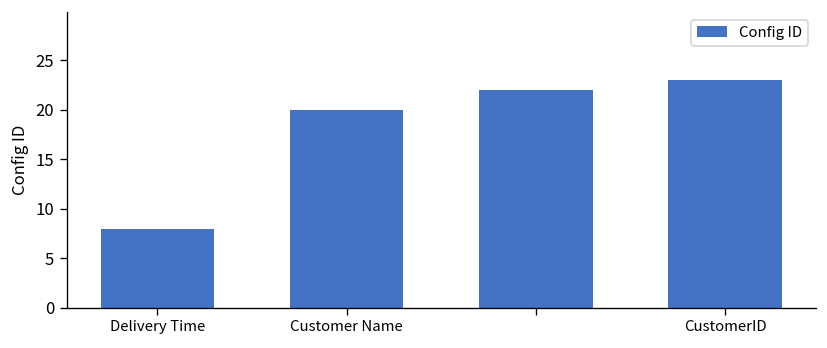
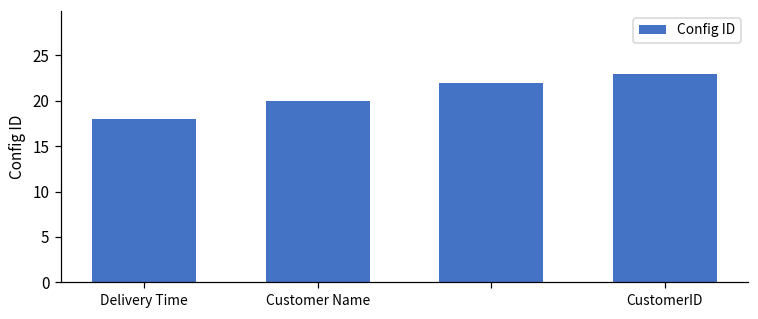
Delivery Time: 8 -> 18
